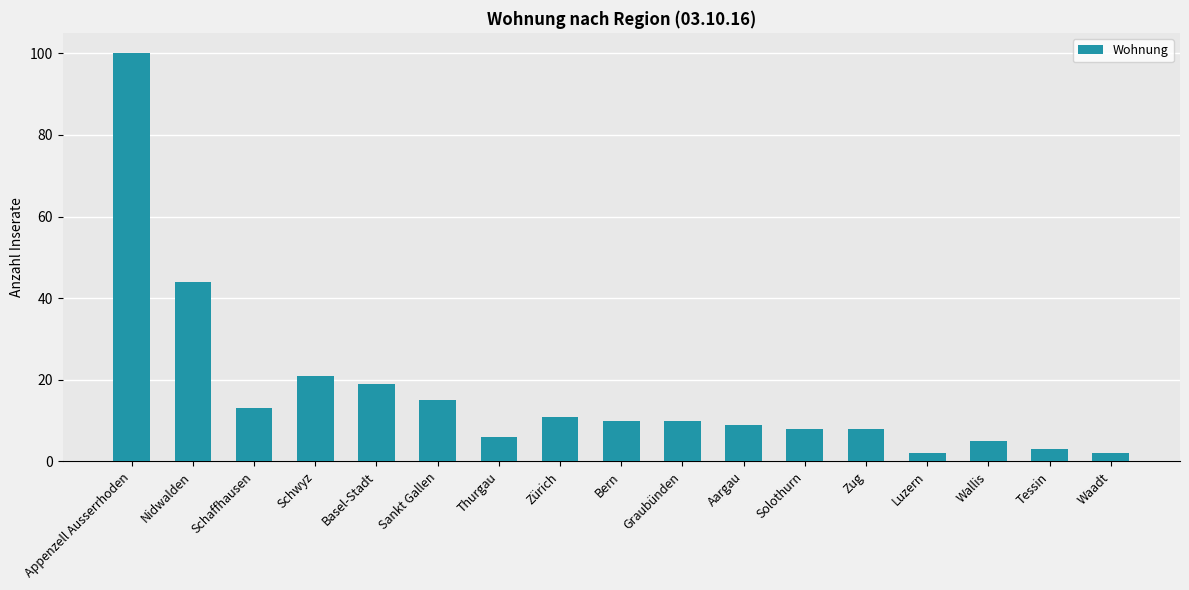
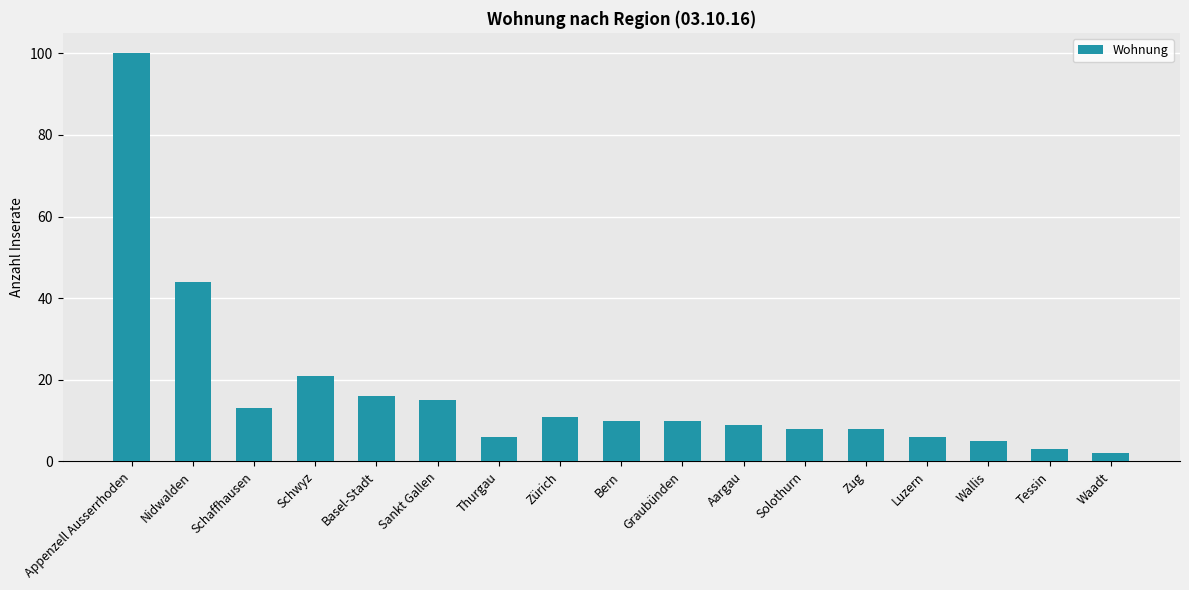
Basel-Stadt: 19 -> 16
Luzern: 2 -> 6
